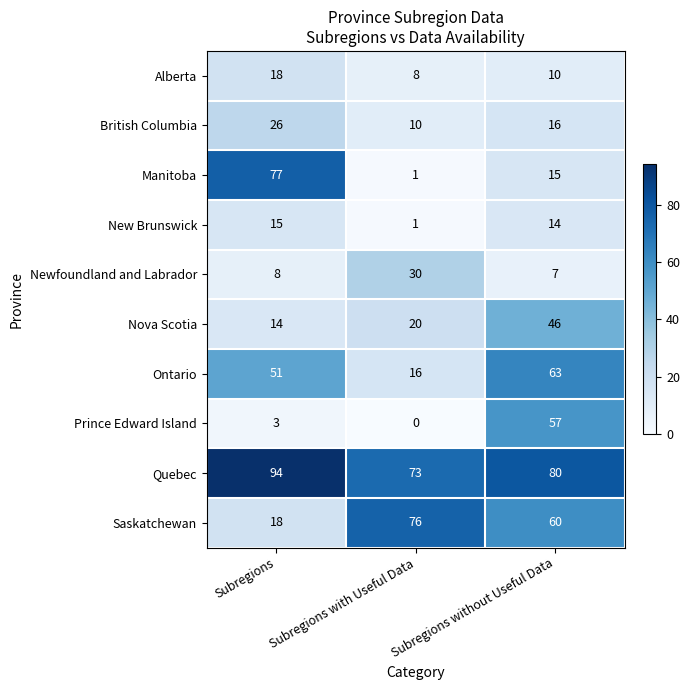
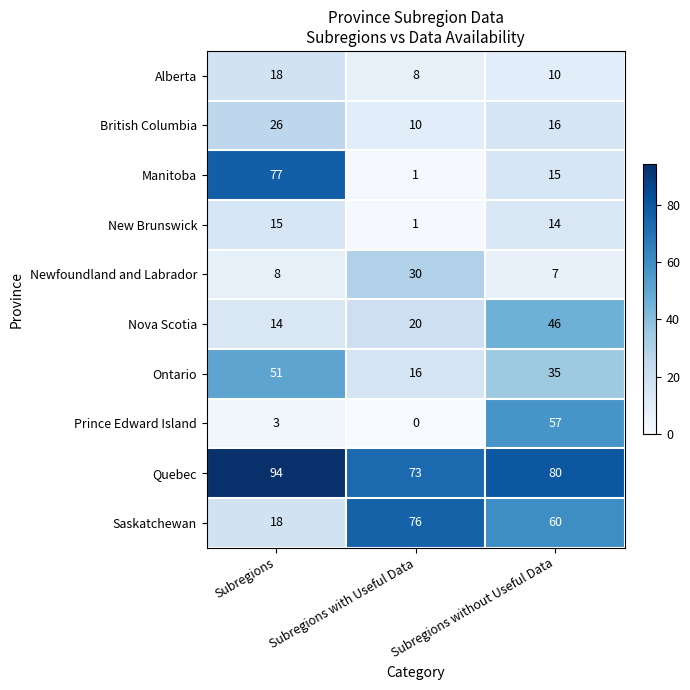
Ontario, Subregions without Useful Data: 63 -> 35
